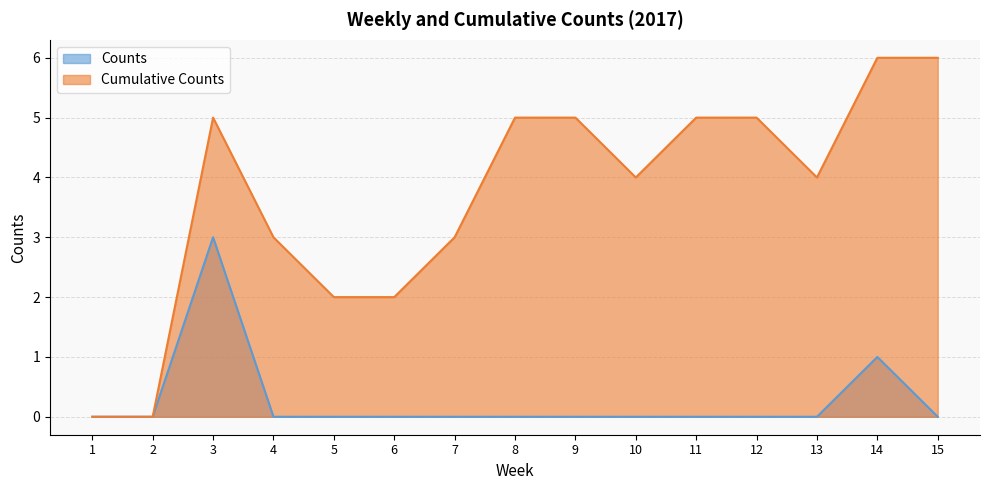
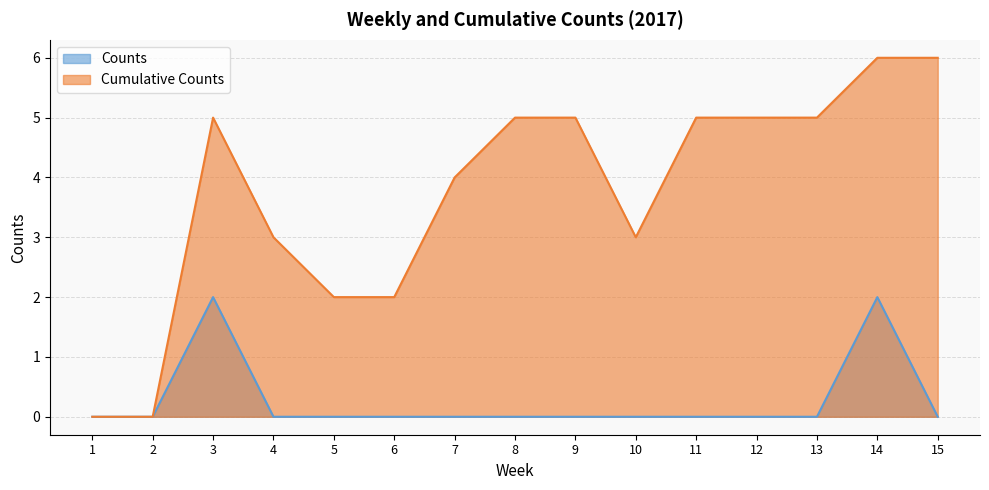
Counts, 3: 3 -> 2
Cumulative Counts, 7: 3 -> 4
Cumulative Counts, 10: 4 -> 3
Cumulative Counts, 13: 4 -> 5
Counts, 14: 1 -> 2
